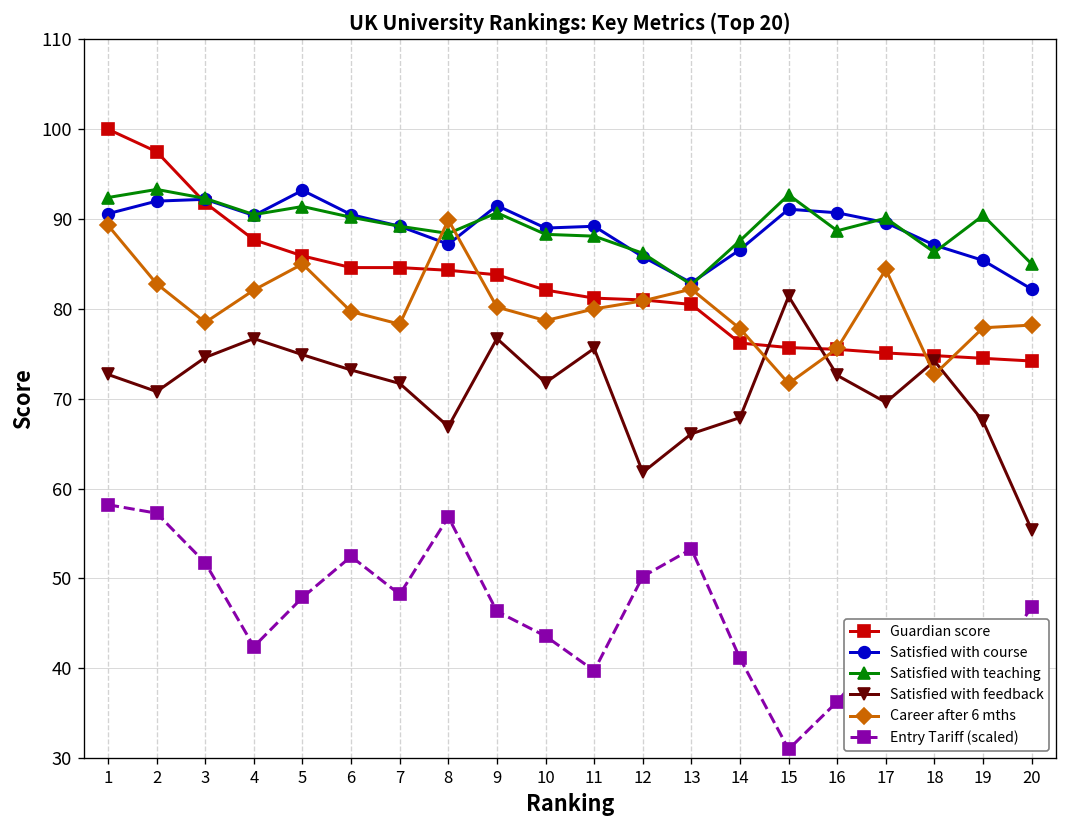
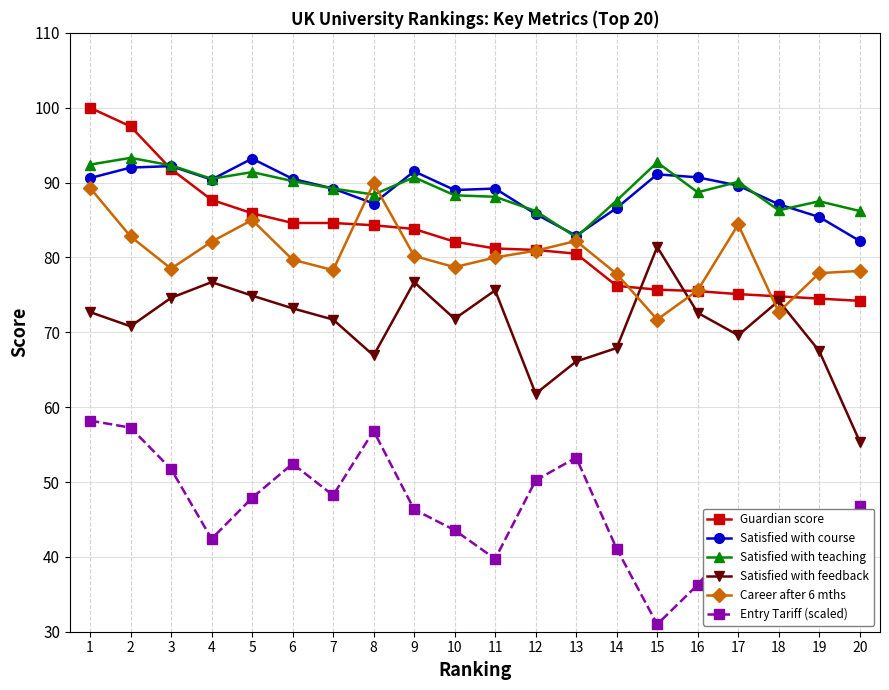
Satisfied with teaching, 19: 90 -> 88
Satisfied with teaching, 20: 85 -> 86
